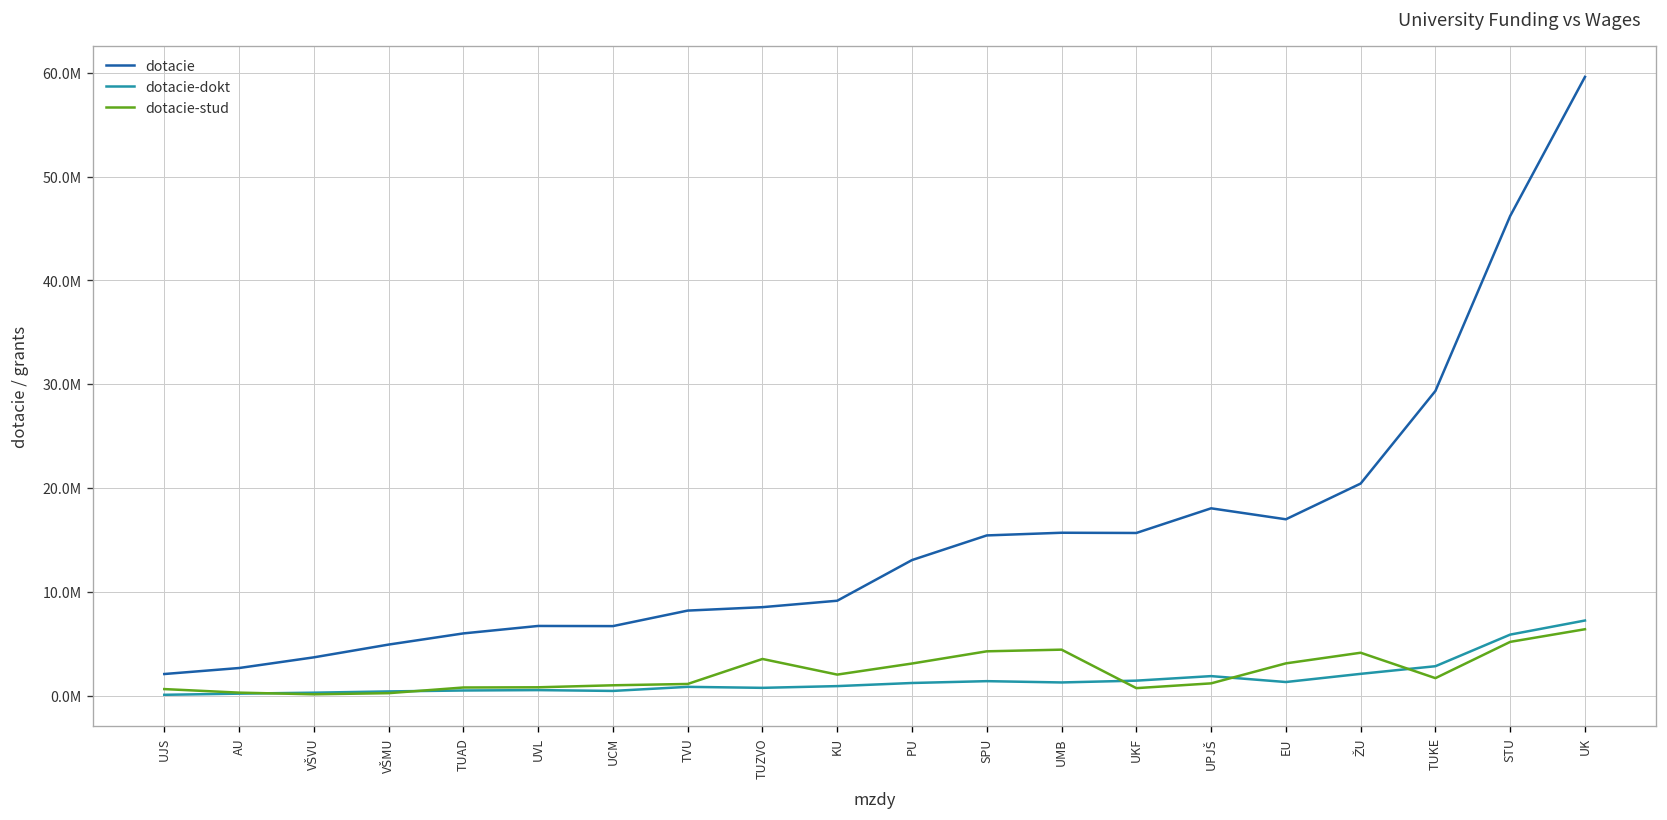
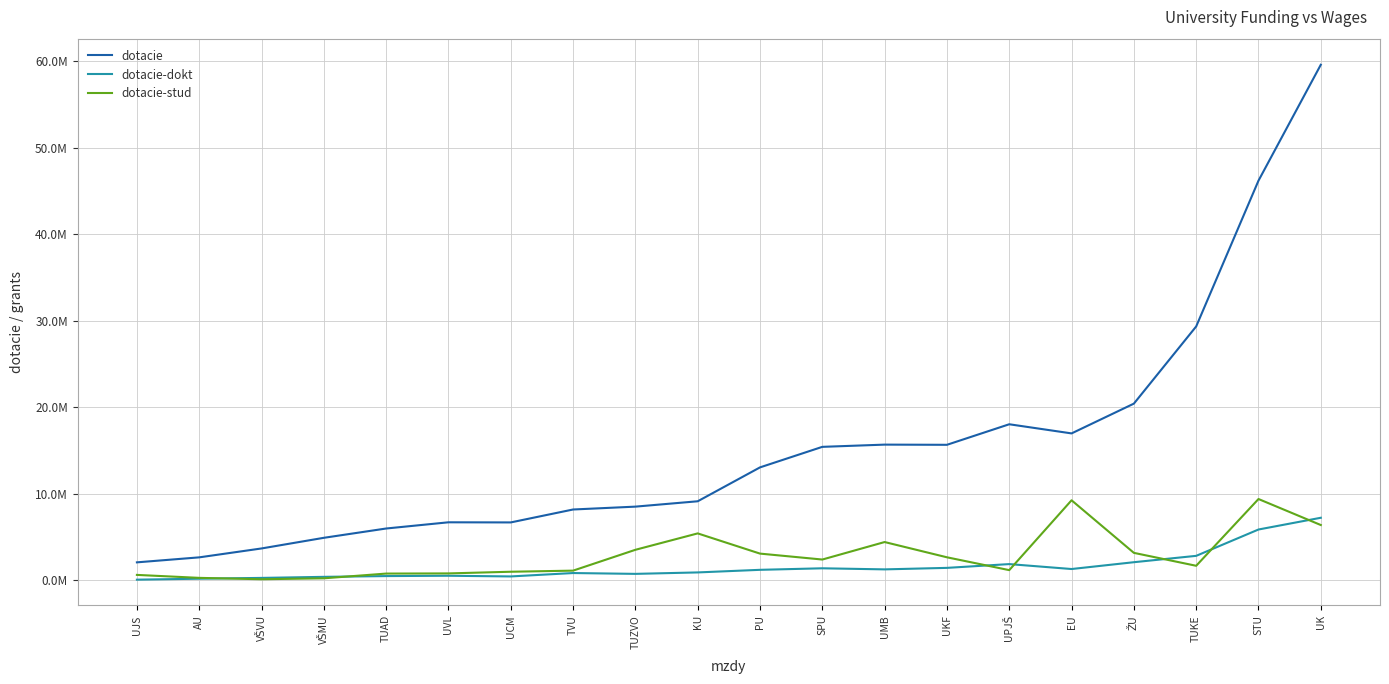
dotacie-stud, KU: 2000000 -> 5000000
dotacie-stud, SPU: 4000000 -> 2000000
dotacie-stud, UKF: 1000000 -> 3000000
dotacie-stud, EU: 3000000 -> 9000000
dotacie-stud, ŽU: 4000000 -> 3000000
dotacie-stud, STU: 5000000 -> 9000000
